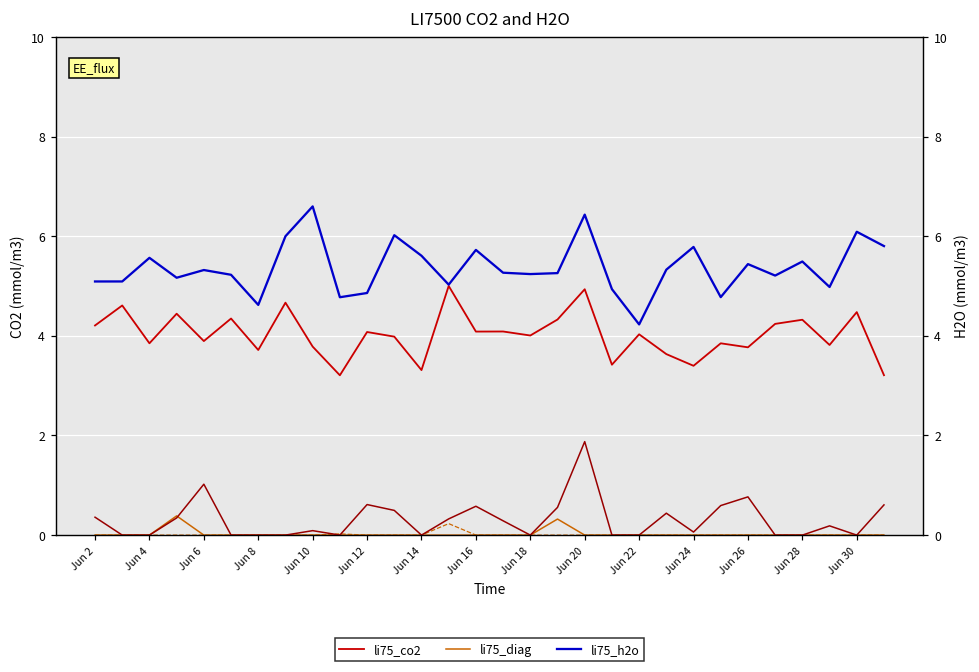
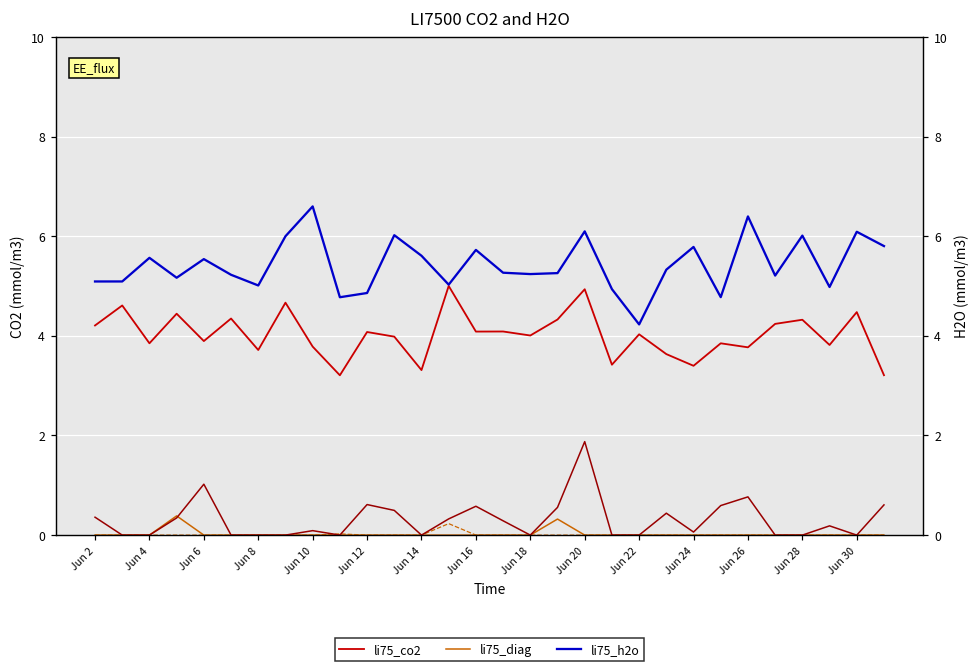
li75_h2o, Jun 6: 5.3 -> 5.5
li75_h2o, Jun 8: 4.6 -> 5.0
li75_h2o, Jun 20: 6.4 -> 6.1
li75_h2o, Jun 26: 5.4 -> 6.4
li75_h2o, Jun 28: 5.5 -> 6.0
